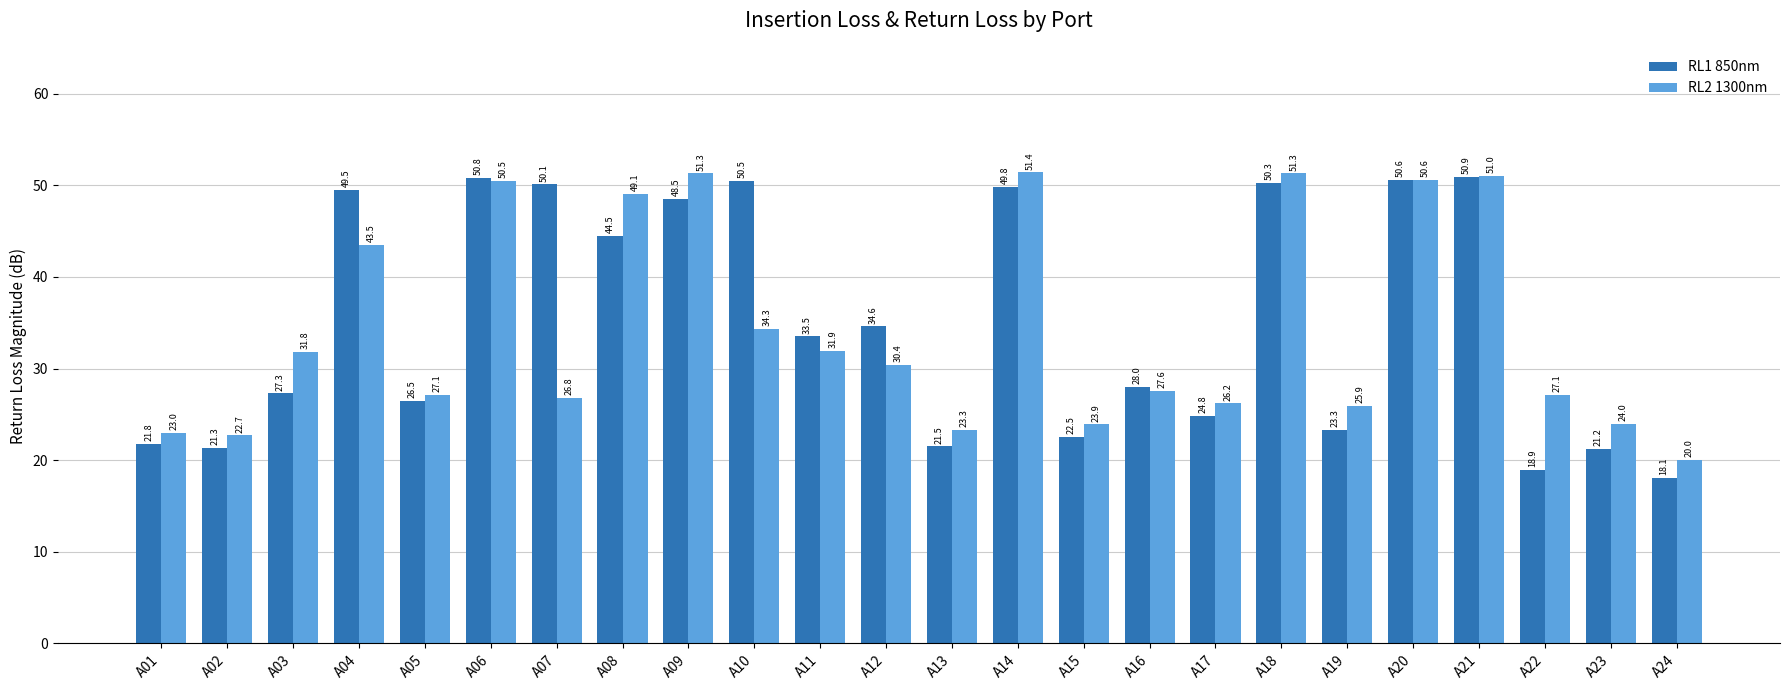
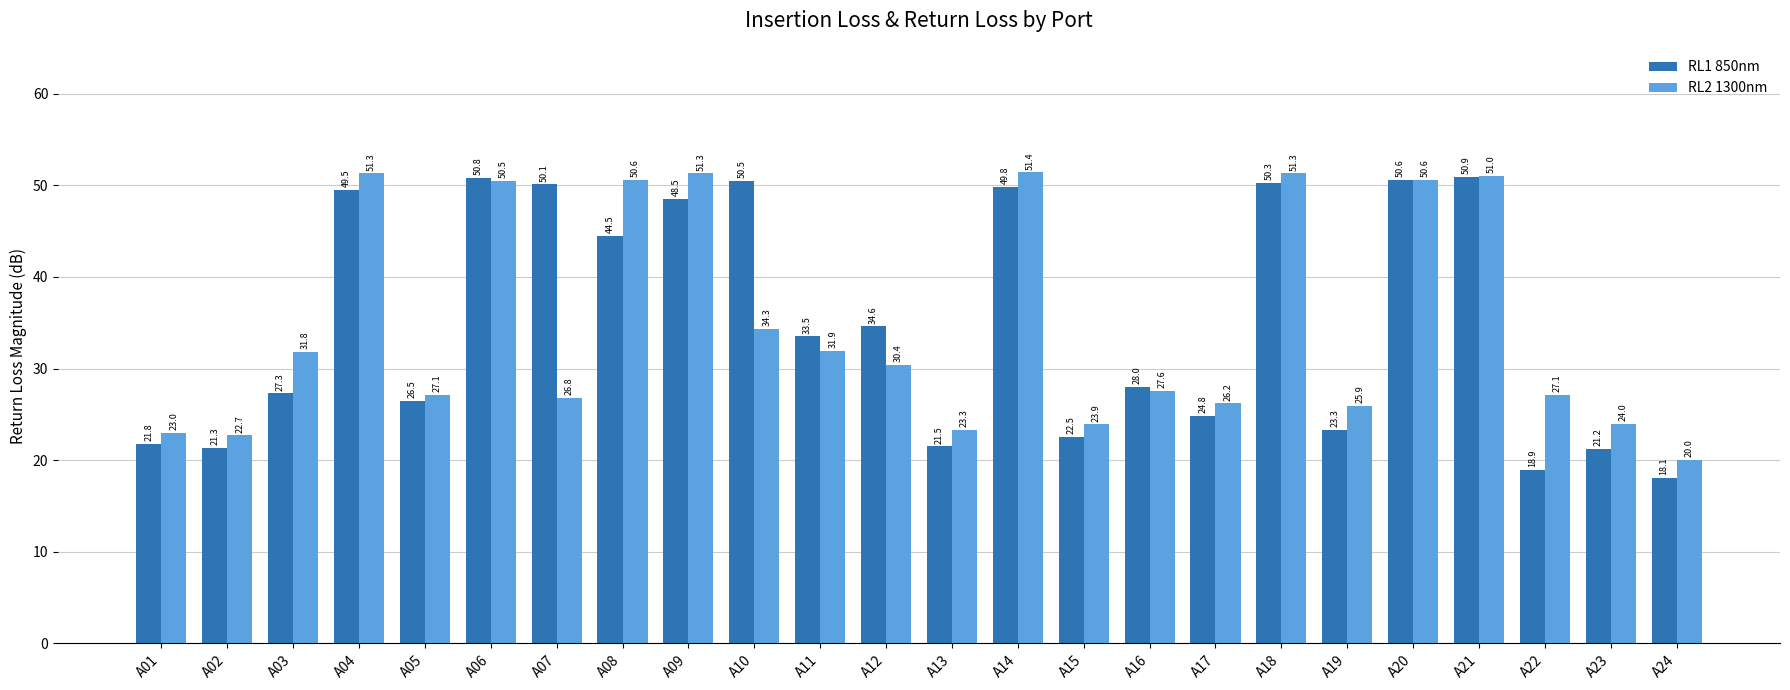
RL2 1300nm, A04: 43.5 -> 51.3
RL2 1300nm, A08: 49.1 -> 50.6
